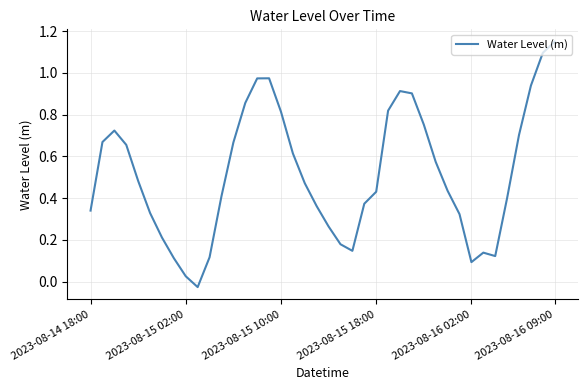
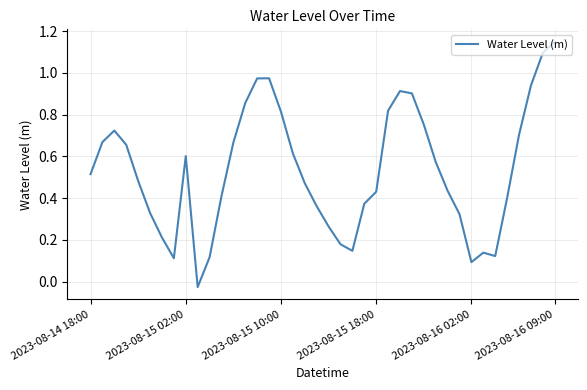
2023-08-14 18:00: 0.34 -> 0.51
2023-08-15 02:00: 0.03 -> 0.60
